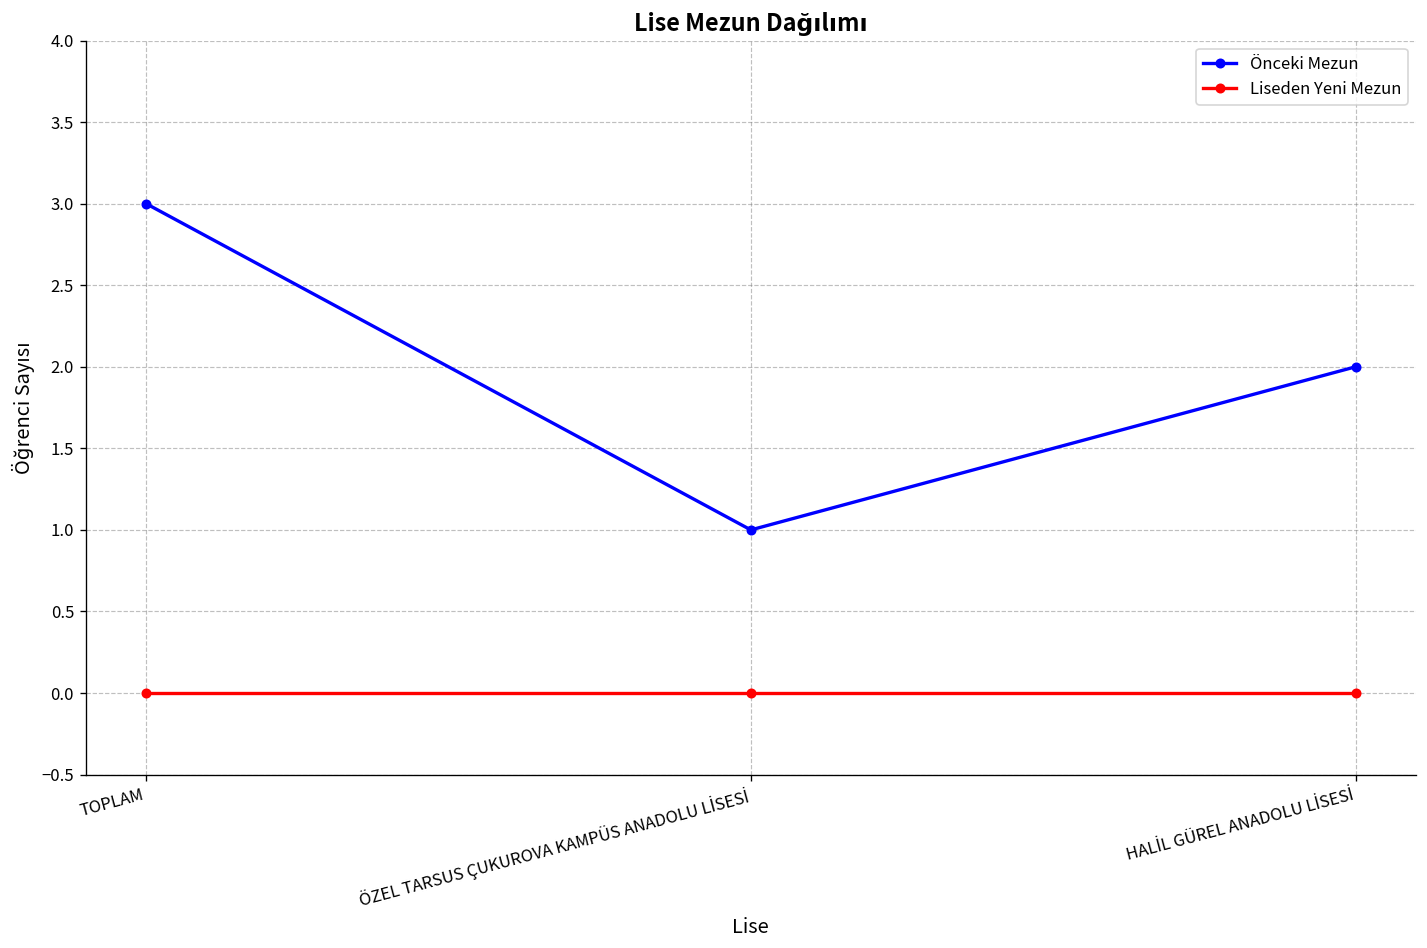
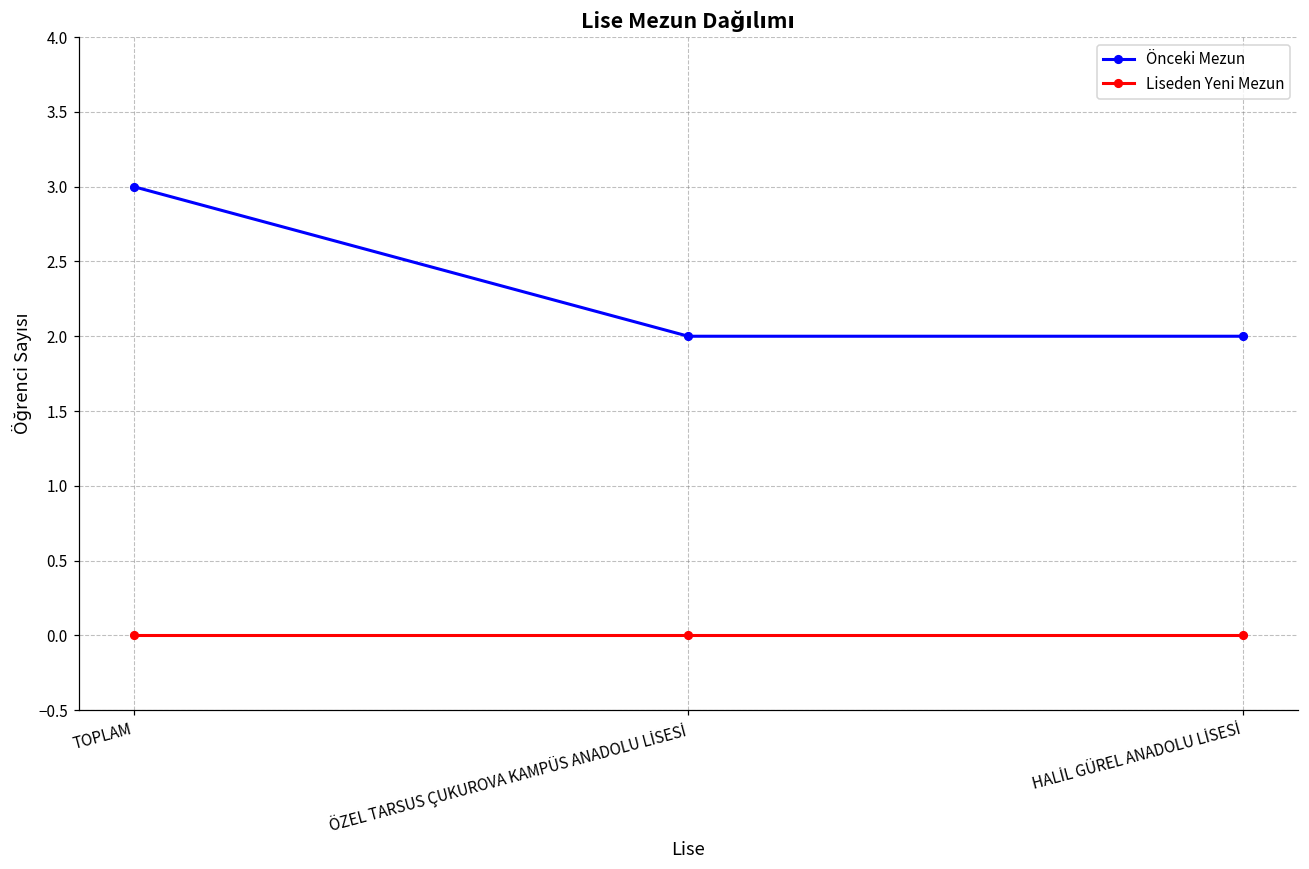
Önceki Mezun, ÖZEL TARSUS ÇUKUROVA KAMPÜS ANADOLU LİSESİ: 1 -> 2
